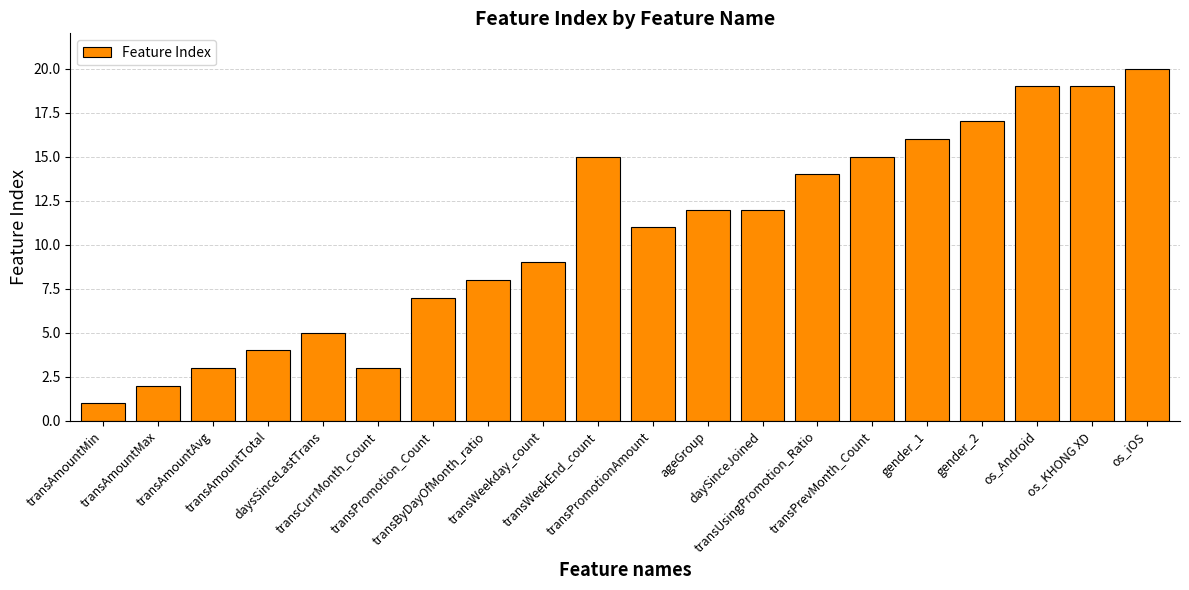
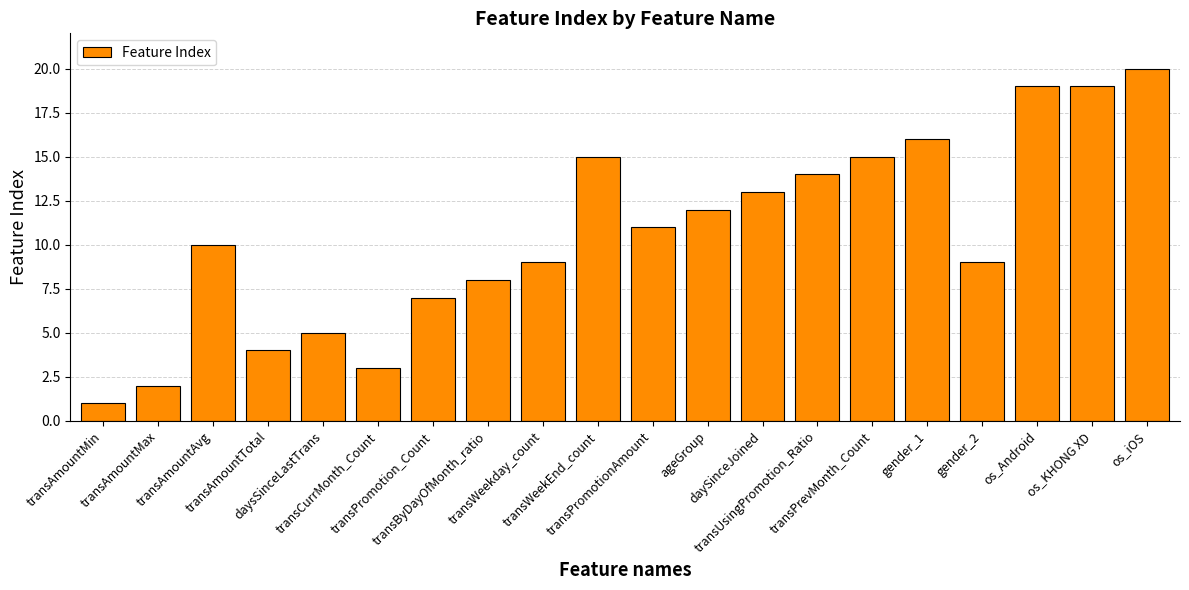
transAmountAvg: 3 -> 10
daySinceJoined: 12 -> 13
gender_2: 17 -> 9
